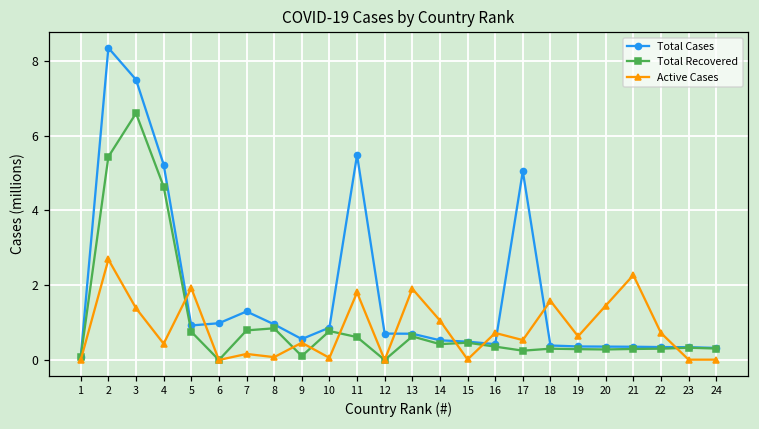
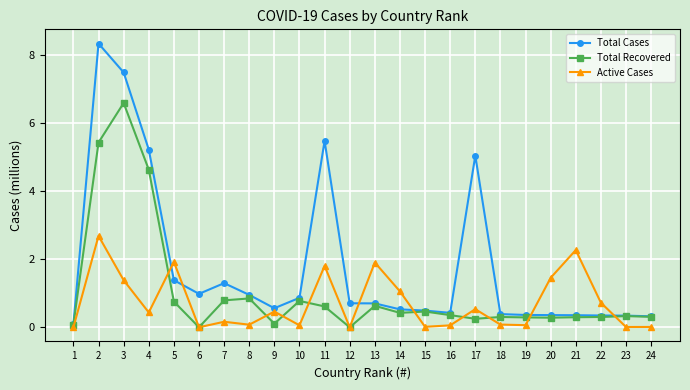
Total Cases, 5: 0.9 -> 1.4
Active Cases, 16: 0.7 -> 0.1
Active Cases, 18: 1.6 -> 0.1
Active Cases, 19: 0.6 -> 0.1
